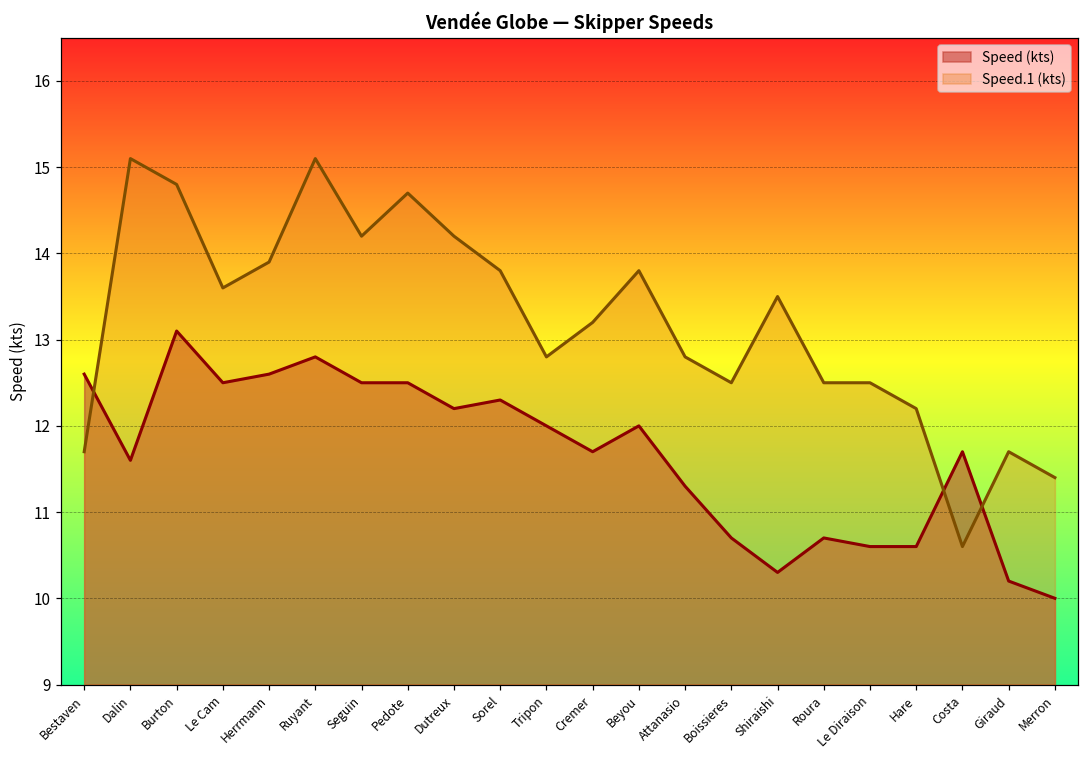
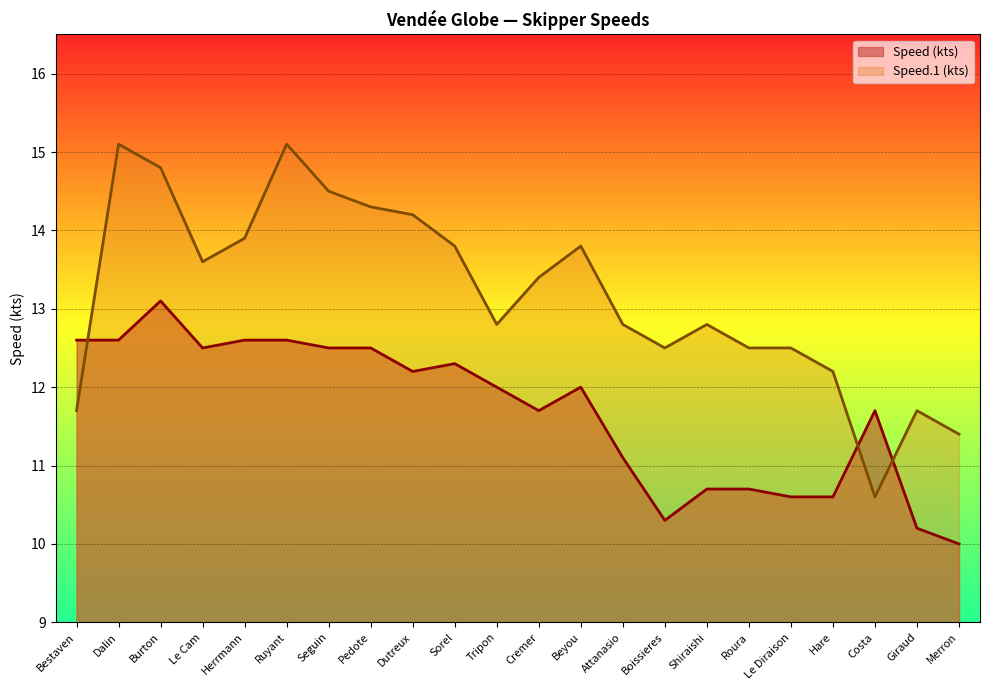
Speed (kts), Dalin: 11.6 -> 12.6
Speed (kts), Ruyant: 12.8 -> 12.6
Speed.1 (kts), Seguin: 14.2 -> 14.5
Speed.1 (kts), Pedote: 14.7 -> 14.3
Speed.1 (kts), Cremer: 13.2 -> 13.4
Speed (kts), Attanasio: 11.3 -> 11.1
Speed (kts), Boissieres: 10.7 -> 10.3
Speed (kts), Shiraishi: 10.3 -> 10.7
Speed.1 (kts), Shiraishi: 13.5 -> 12.8
